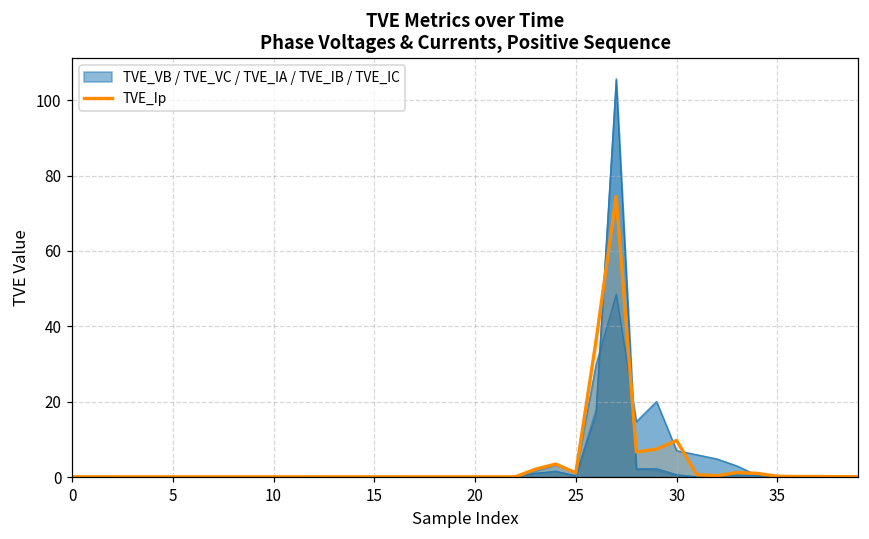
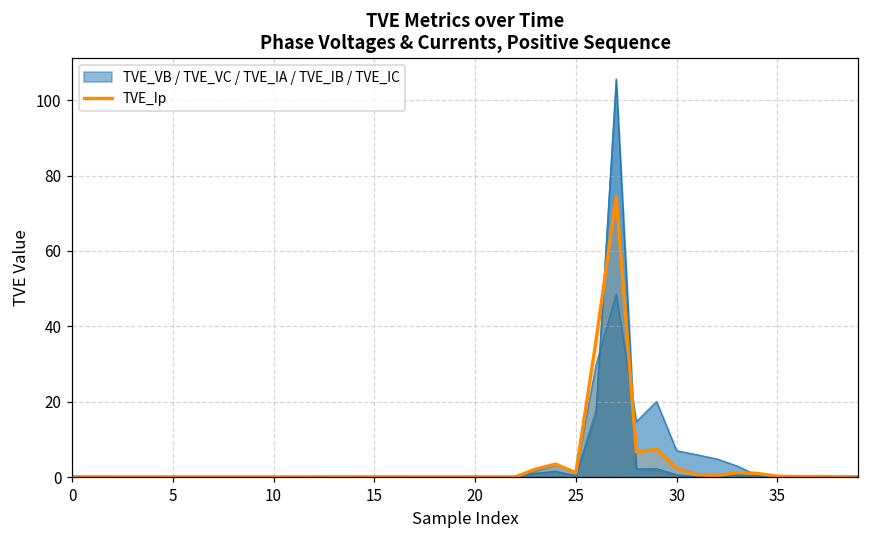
TVE_Ip, 30: 10 -> 2
